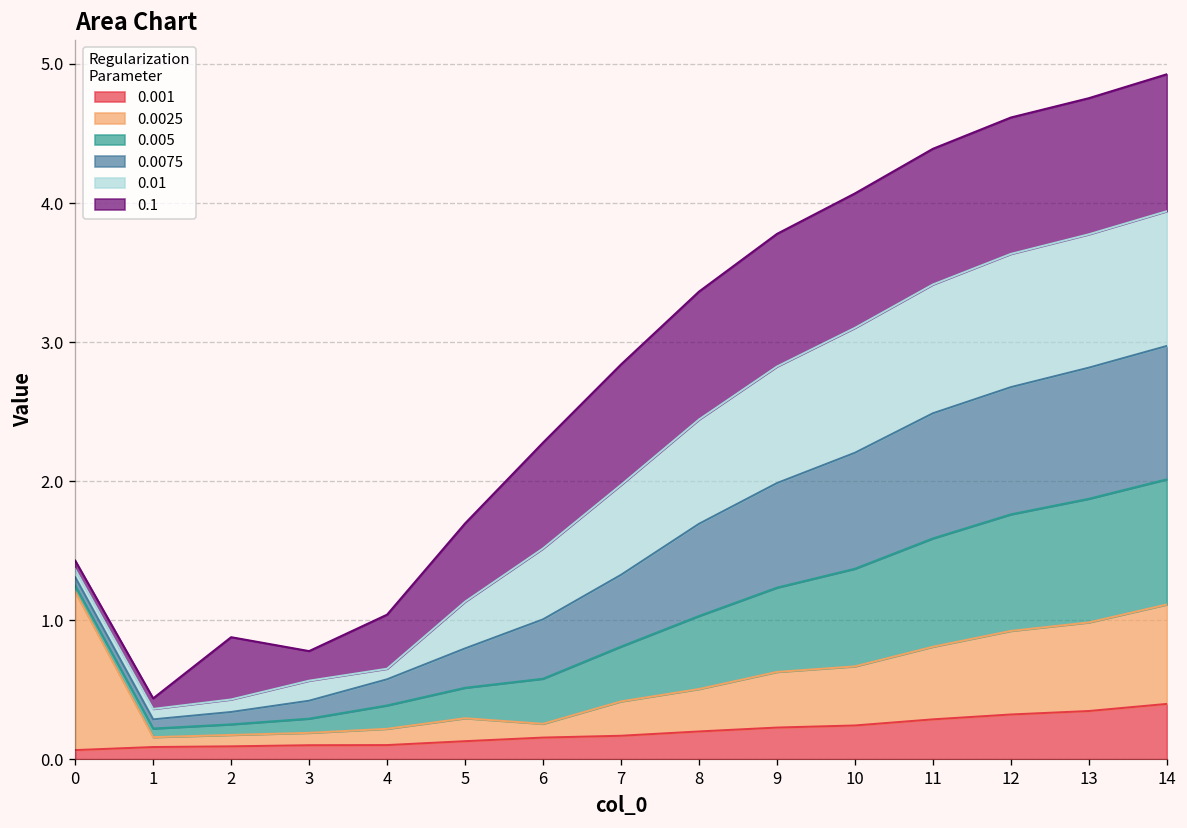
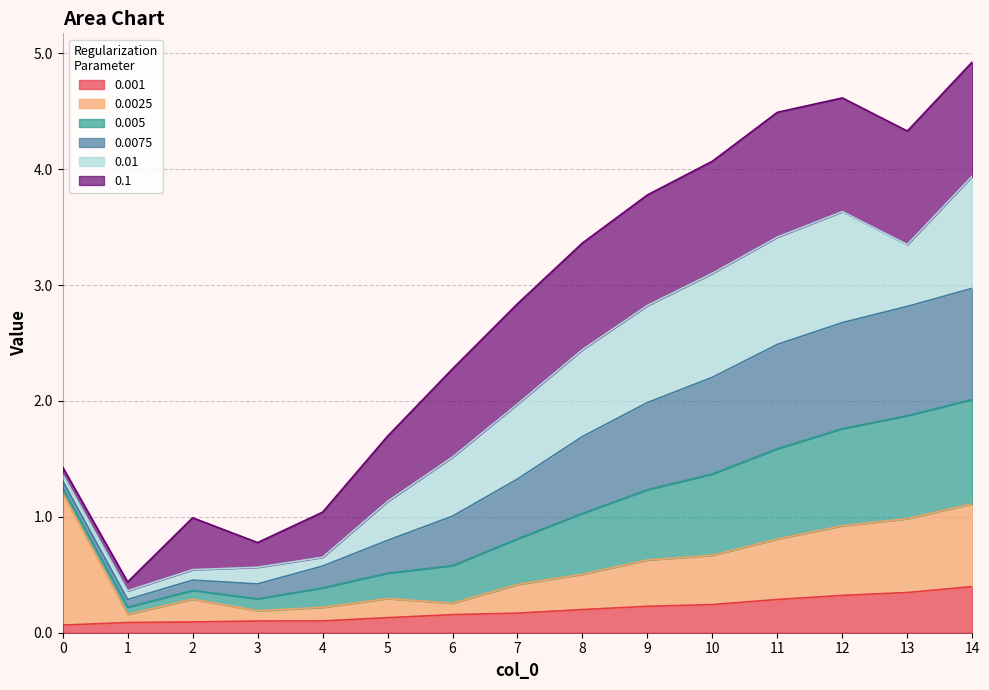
0.0025, 2: 0.08 -> 0.20
0.1, 11: 0.98 -> 1.08
0.01, 13: 0.96 -> 0.53
